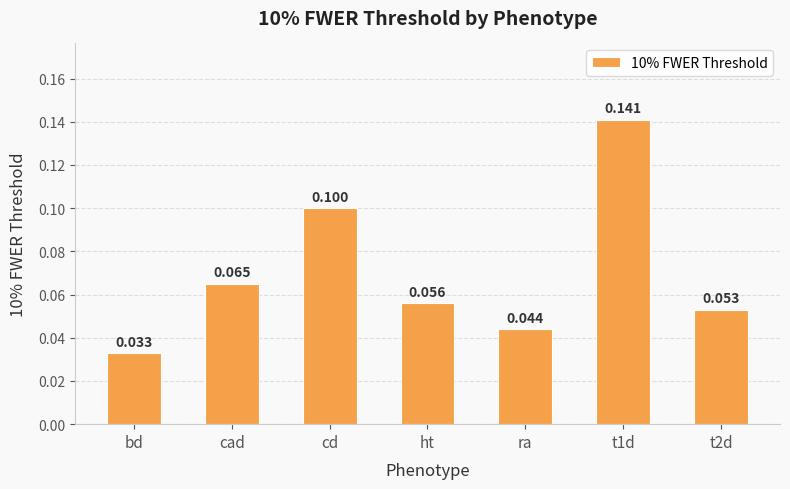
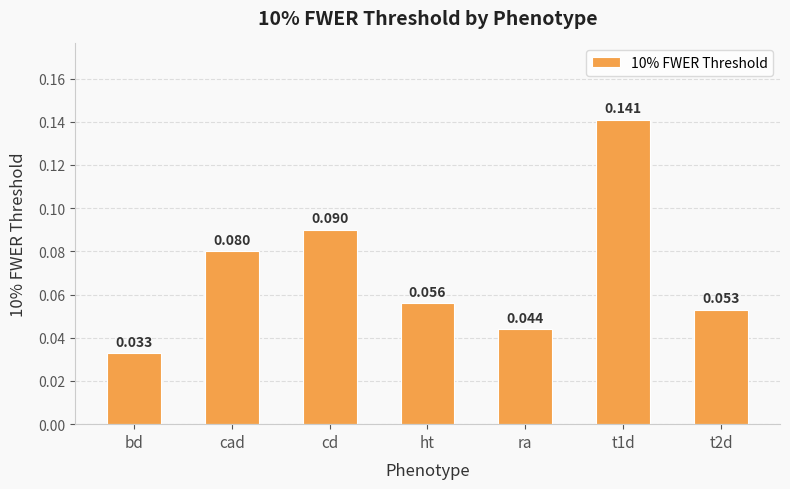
cad: 0.065 -> 0.080
cd: 0.100 -> 0.090
